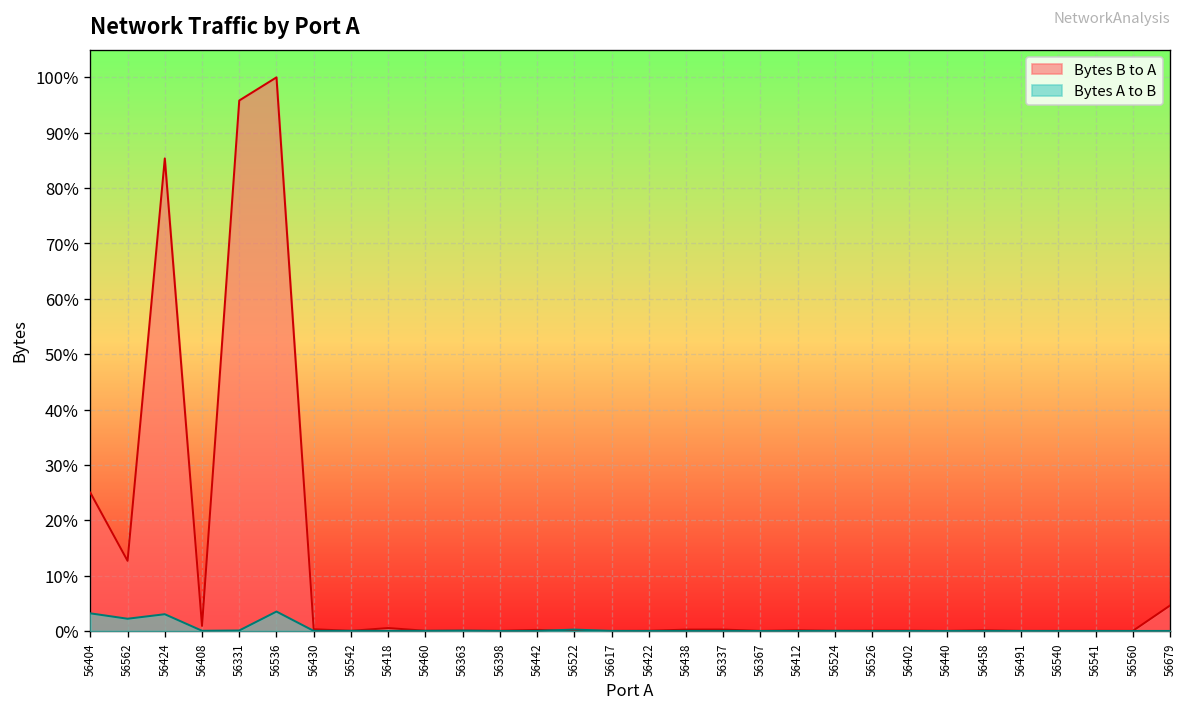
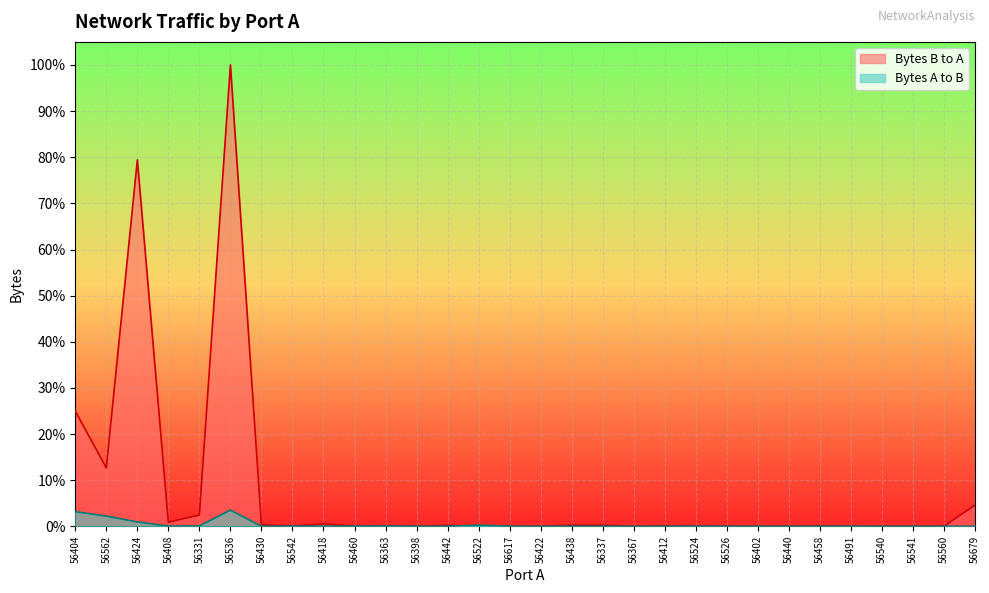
Bytes B to A, 56424: 85% -> 79%
Bytes A to B, 56424: 3% -> 1%
Bytes B to A, 56331: 96% -> 2%
